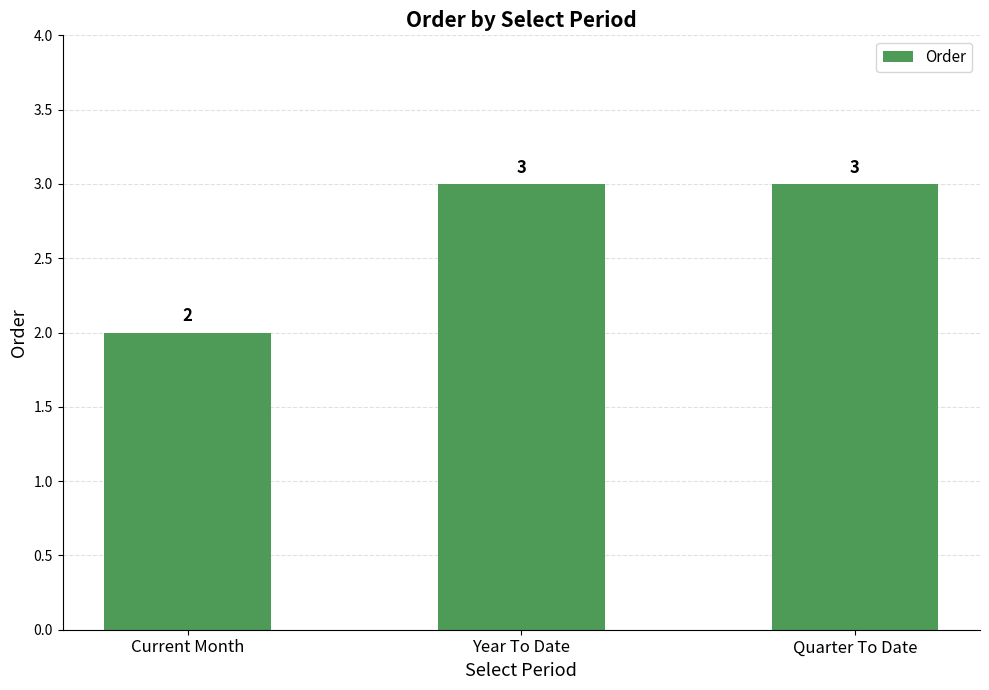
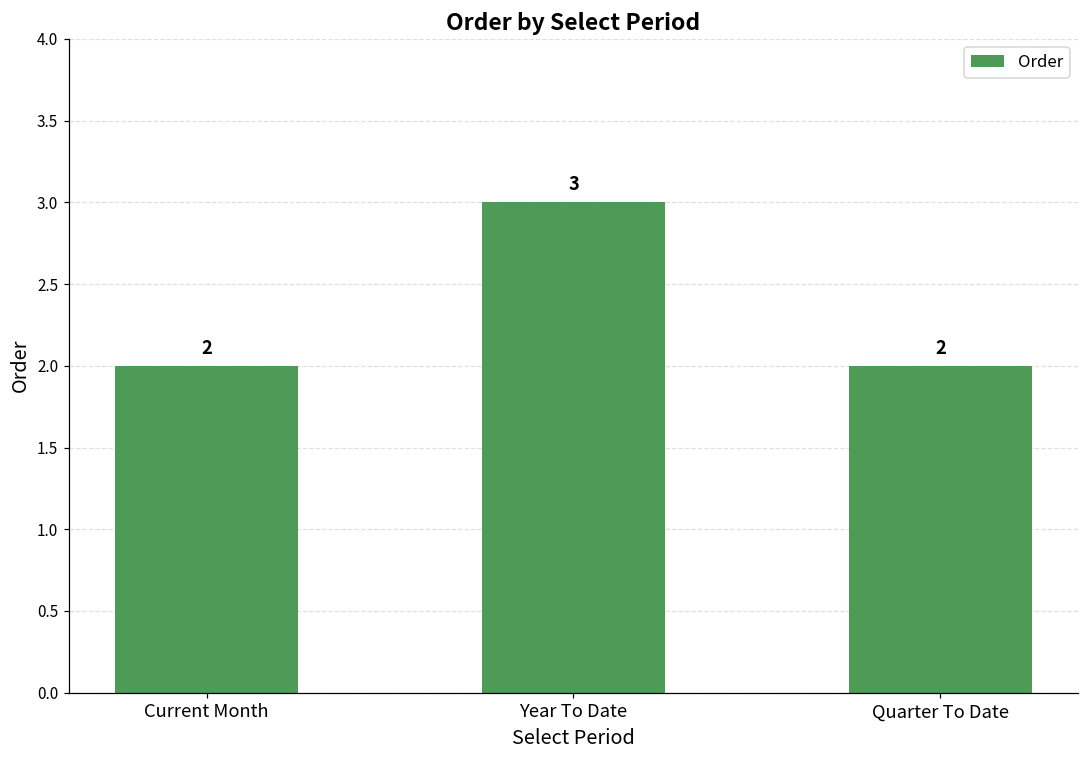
Quarter To Date: 3 -> 2
